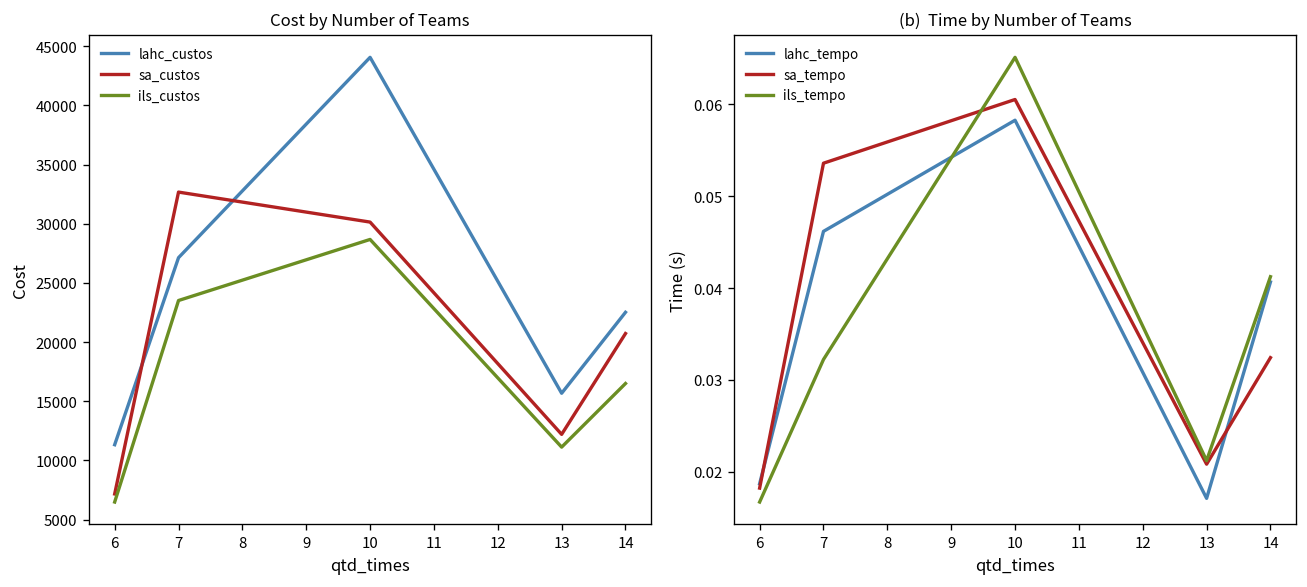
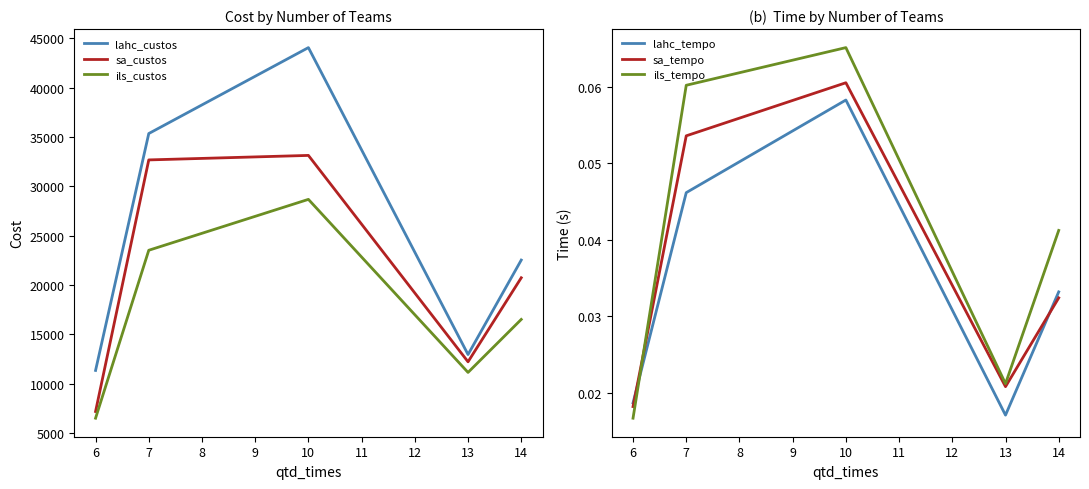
Cost by Number of Teams, lahc_custos, 7: 27000 -> 35000
Cost by Number of Teams, sa_custos, 10: 30000 -> 33000
Cost by Number of Teams, lahc_custos, 13: 16000 -> 13000
(b) Time by Number of Teams, ils_tempo, 7: 0.032 -> 0.060
(b) Time by Number of Teams, lahc_tempo, 14: 0.041 -> 0.033
